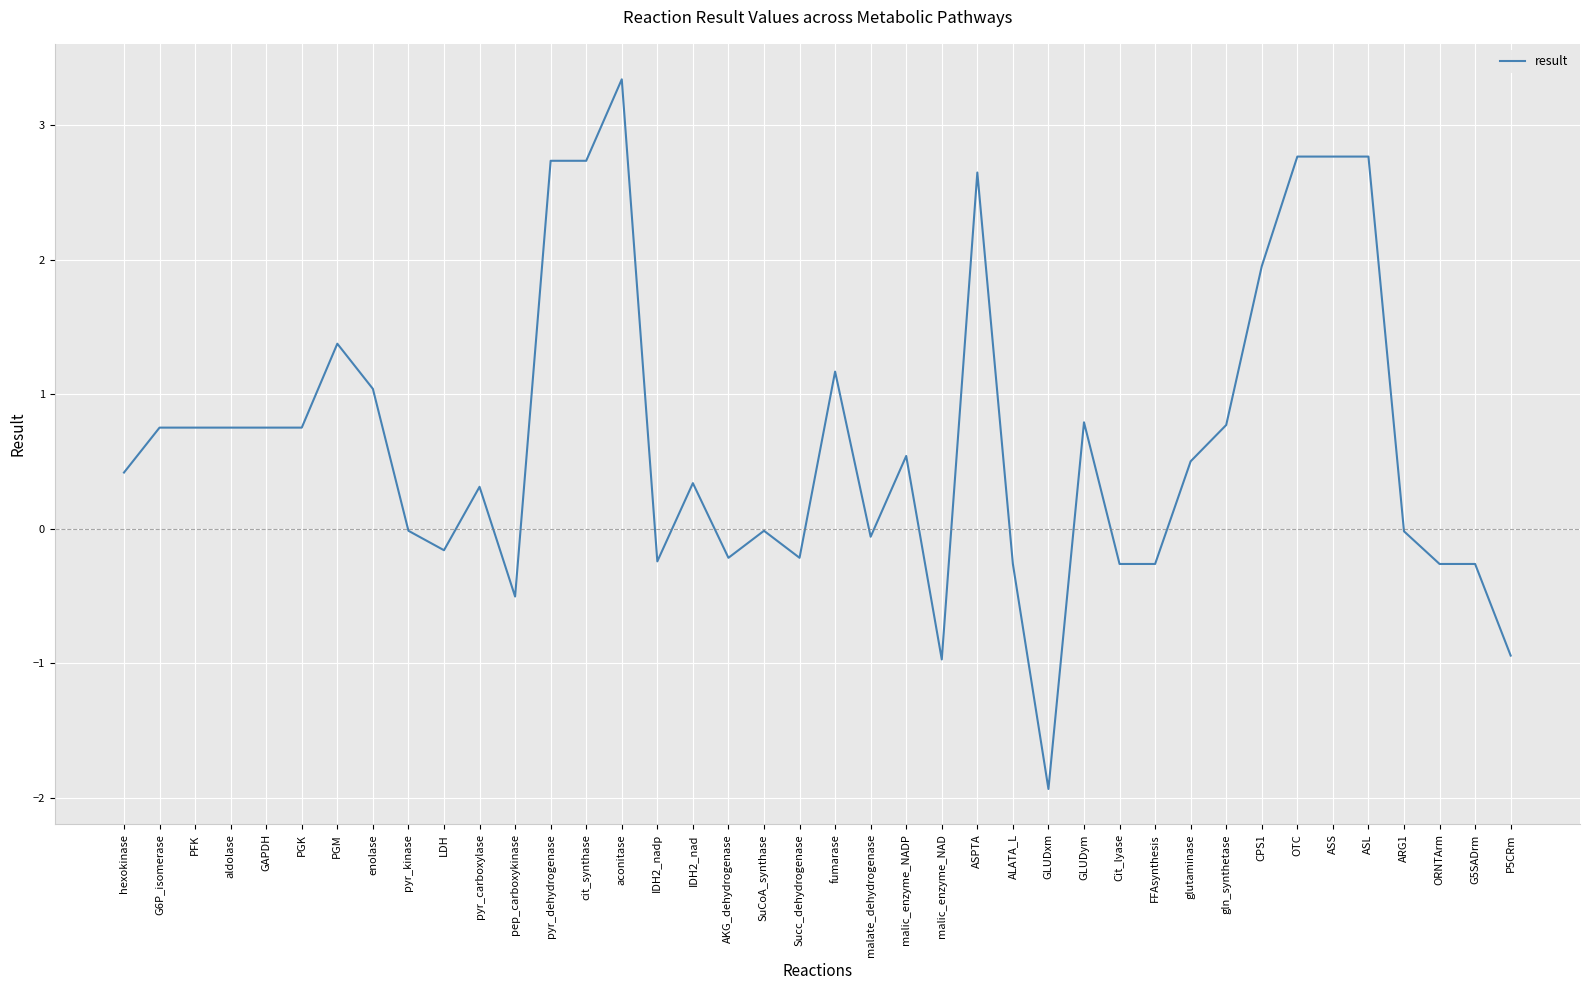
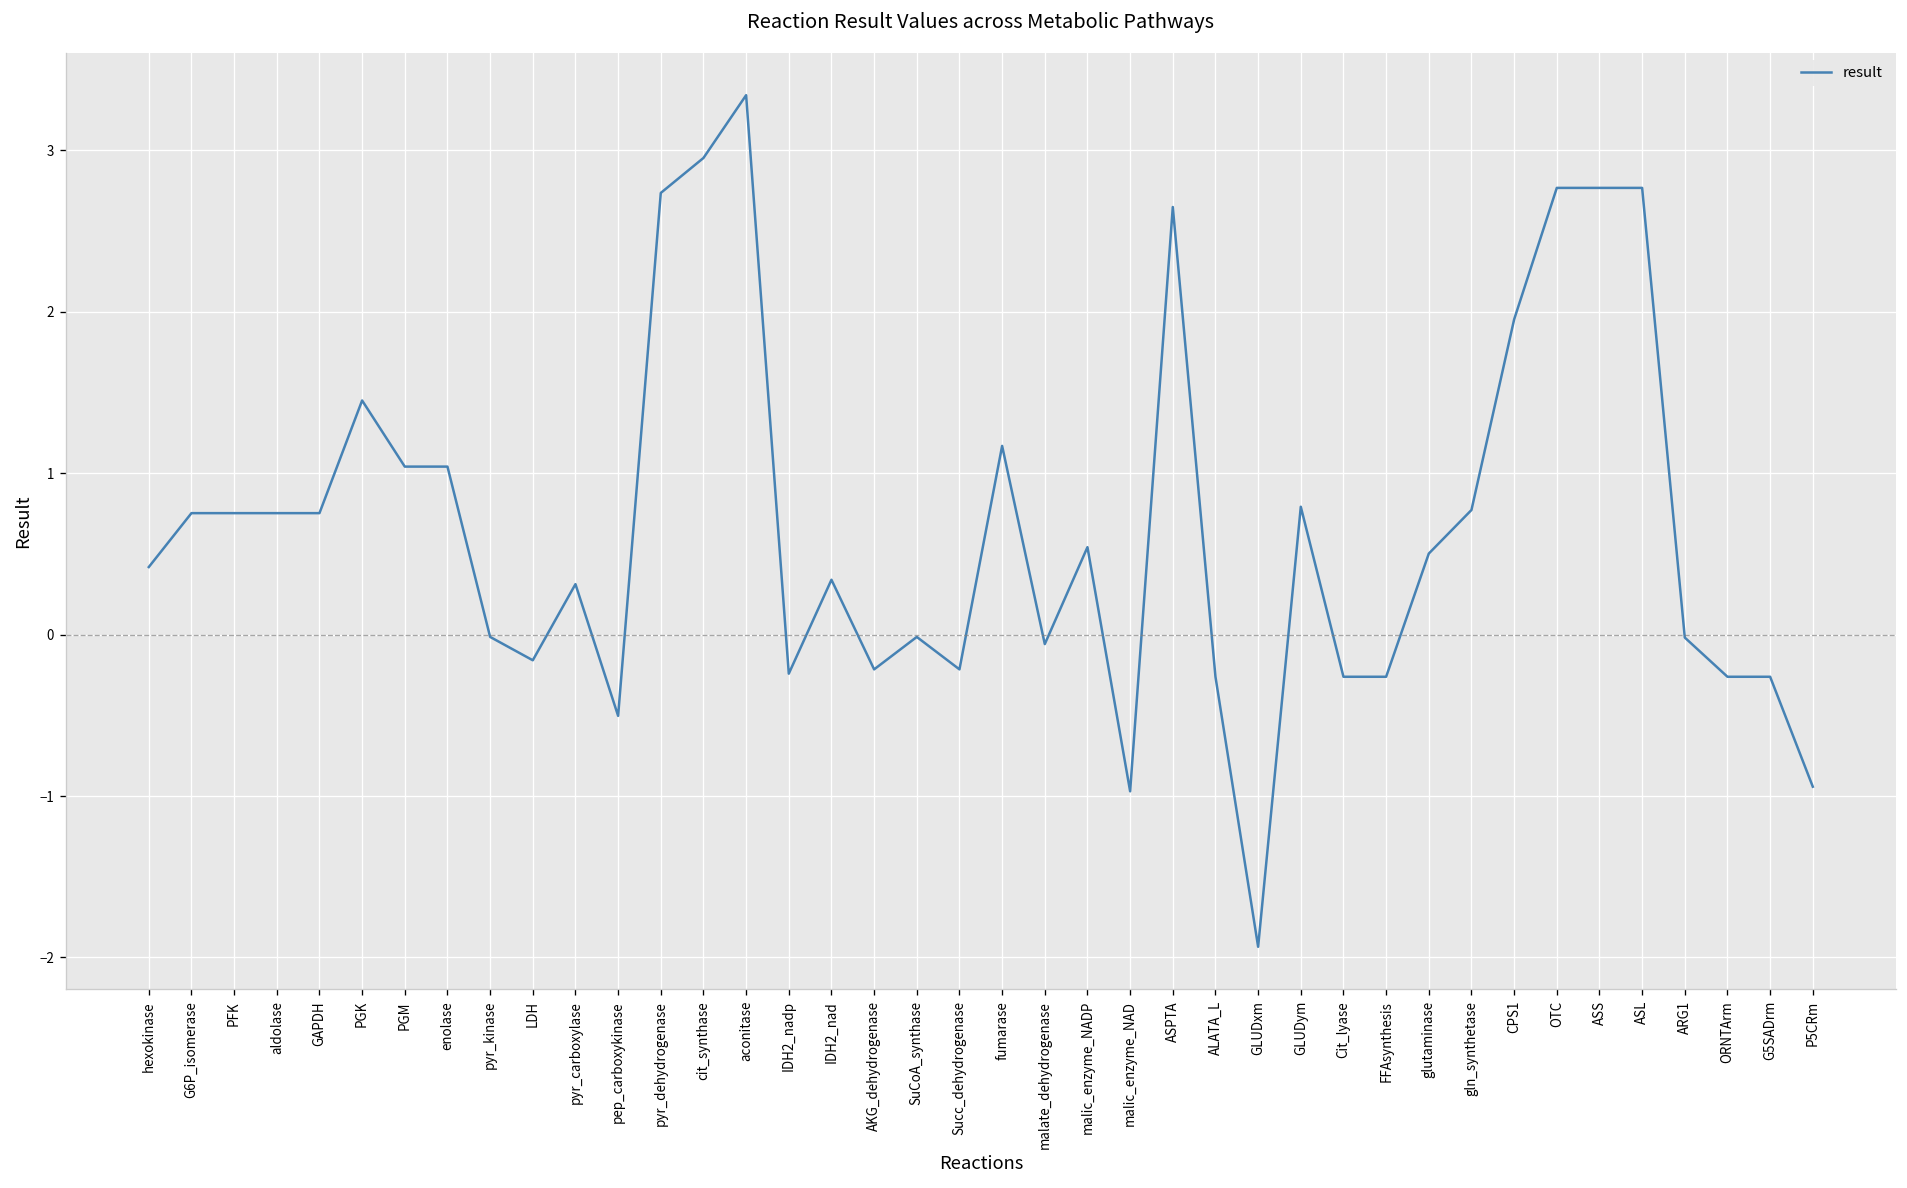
PGK: 0.75 -> 1.45
PGM: 1.38 -> 1.04
cit_synthase: 2.74 -> 2.95
